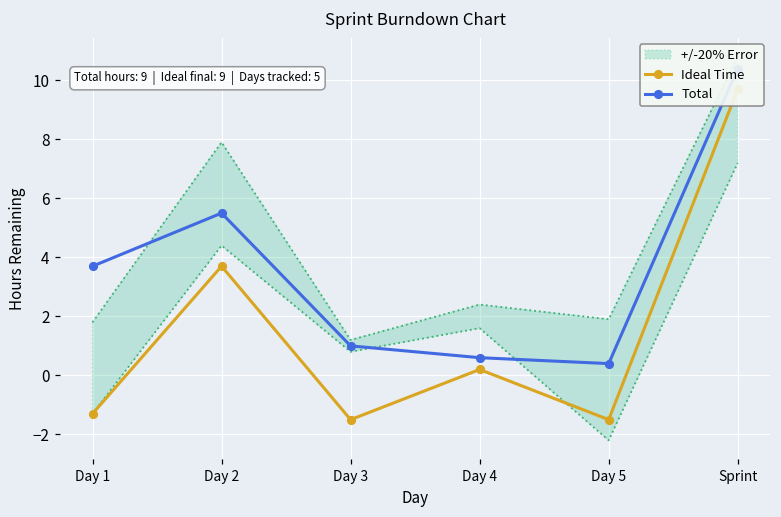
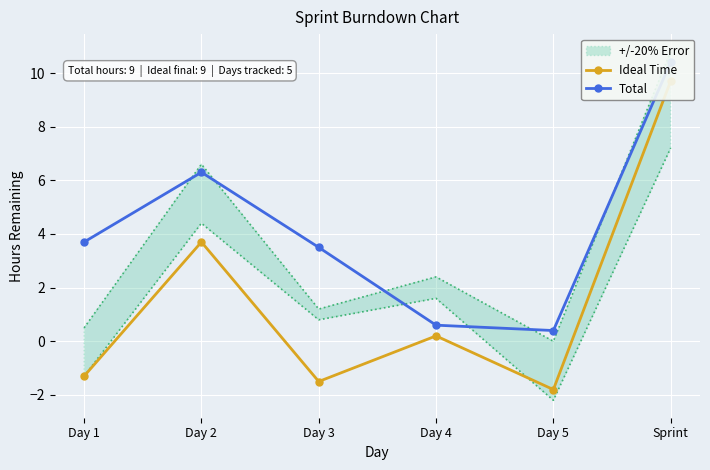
+/-20% Error, Day 1: 1.8 -> 0.5
+/-20% Error, Day 2: 7.9 -> 6.6
Total, Day 2: 5.5 -> 6.3
Total, Day 3: 1.0 -> 3.5
+/-20% Error, Day 5: 1.9 -> 0.0
Ideal Time, Day 5: -1.5 -> -1.8
